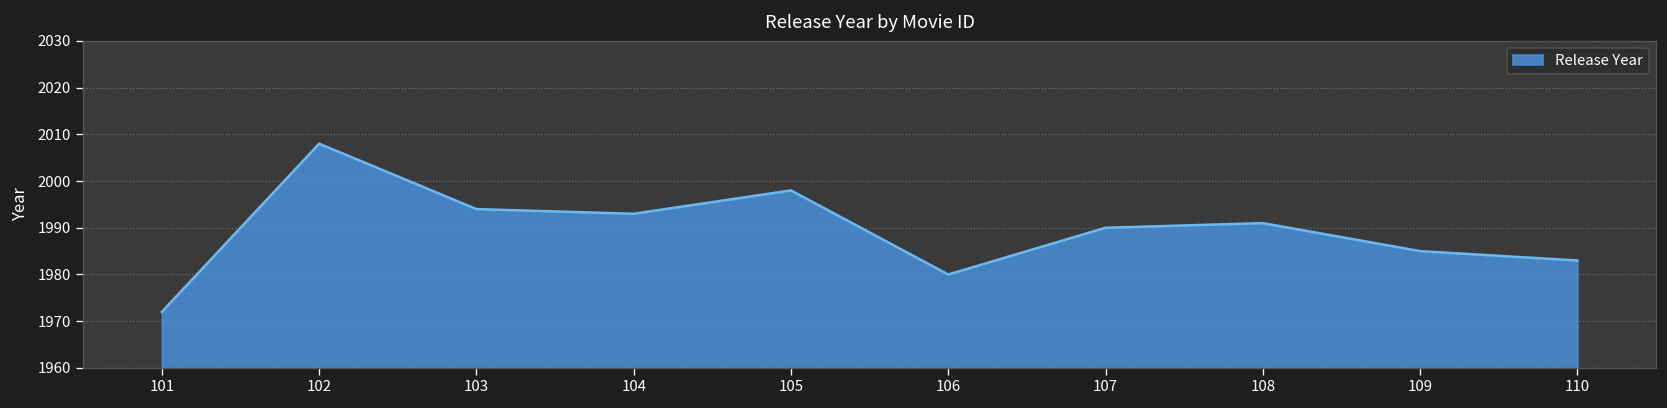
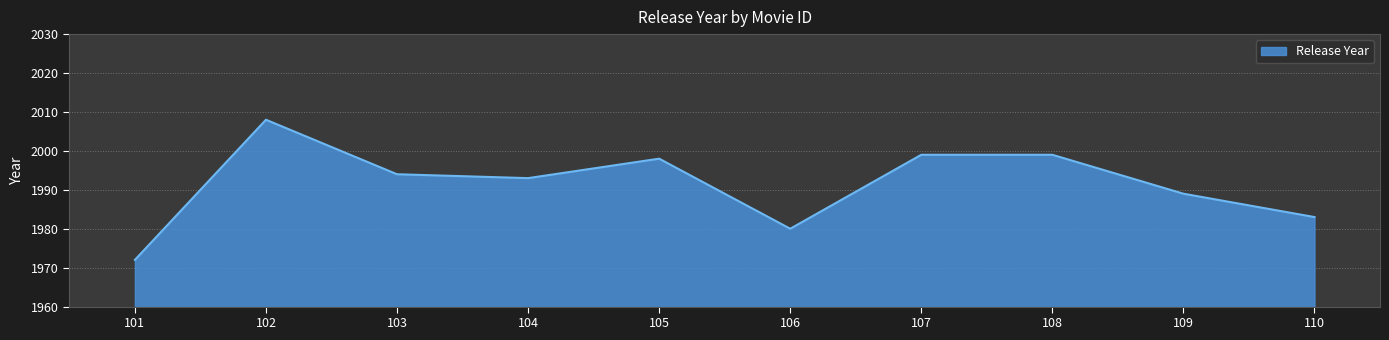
107: 1990 -> 1999
108: 1991 -> 1999
109: 1985 -> 1989
